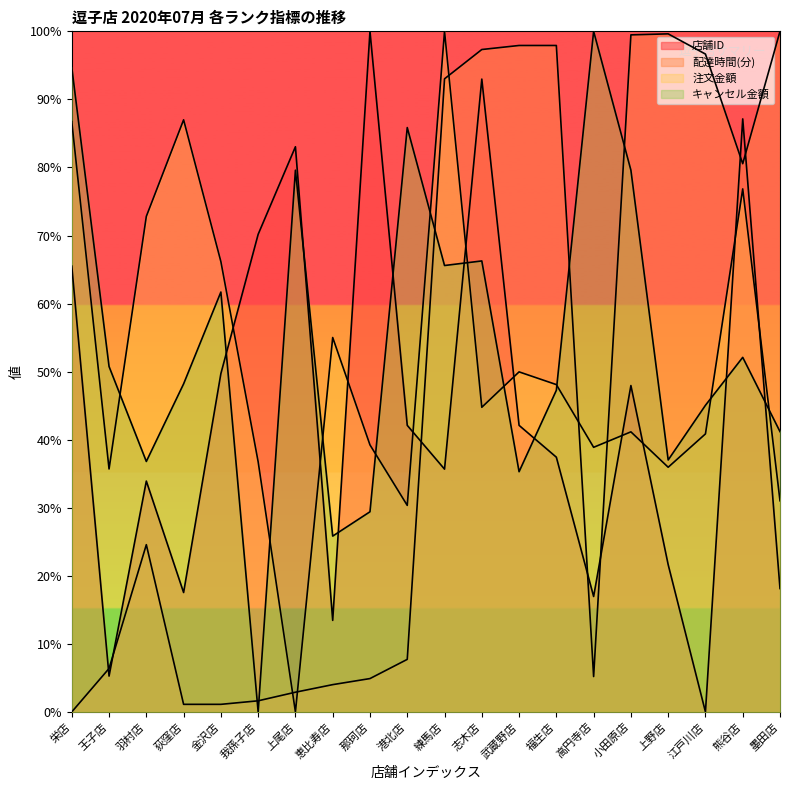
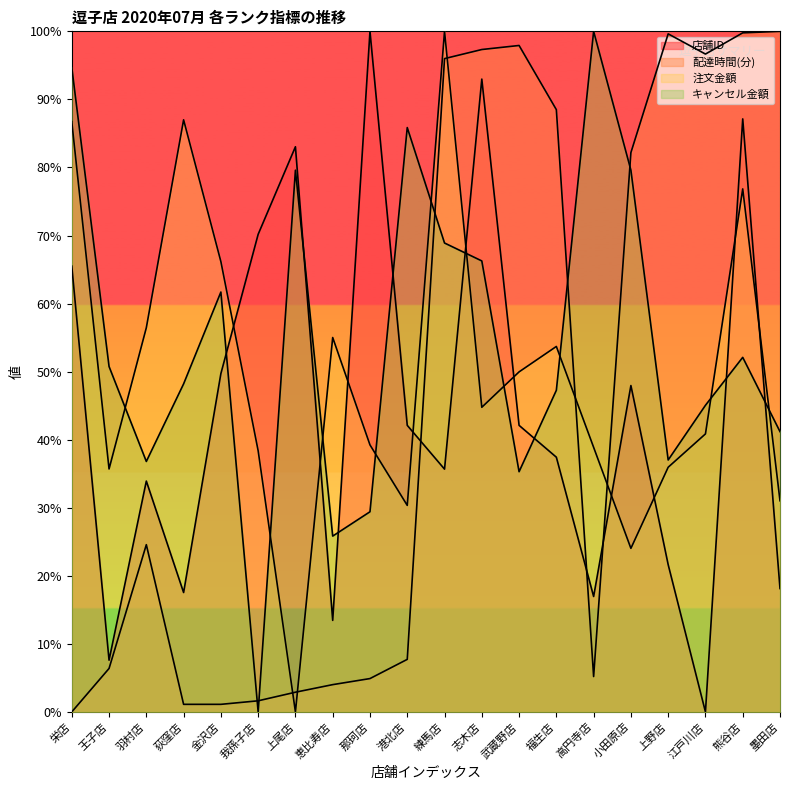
店舗ID, 王子店: 5% -> 8%
注文金額, 羽村店: 73% -> 56%
注文金額, 我孫子店: 37% -> 38%
配達時間(分), 練馬店: 93% -> 96%
キャンセル金額, 練馬店: 66% -> 69%
配達時間(分), 福生店: 98% -> 88%
注文金額, 福生店: 48% -> 54%
配達時間(分), 小田原店: 99% -> 82%
注文金額, 小田原店: 41% -> 24%
配達時間(分), 熊谷店: 81% -> 100%
